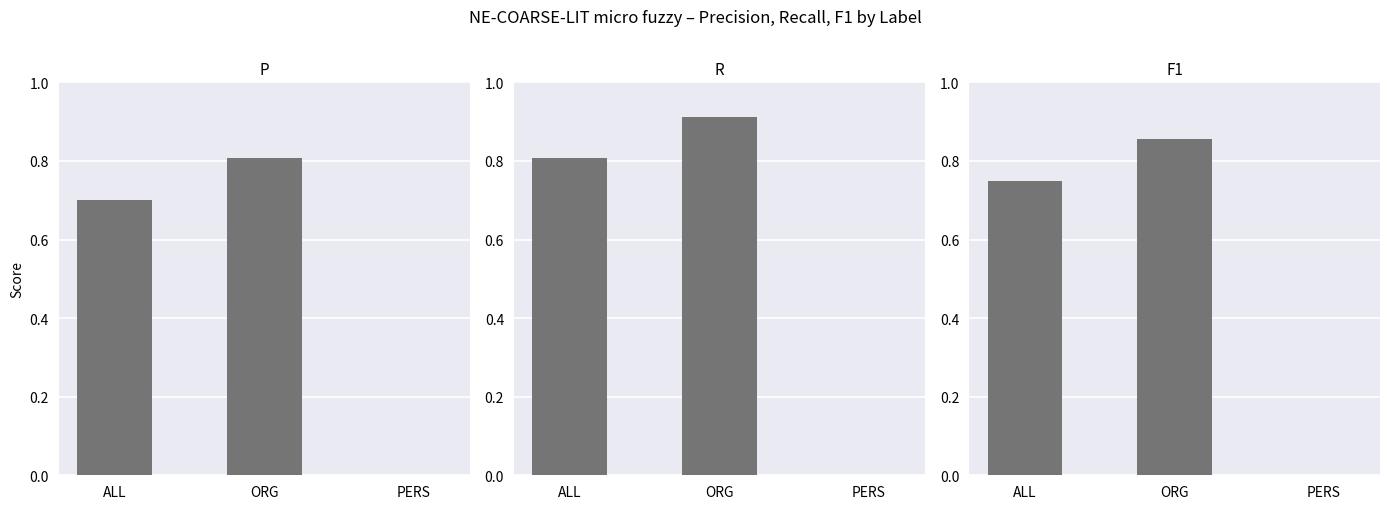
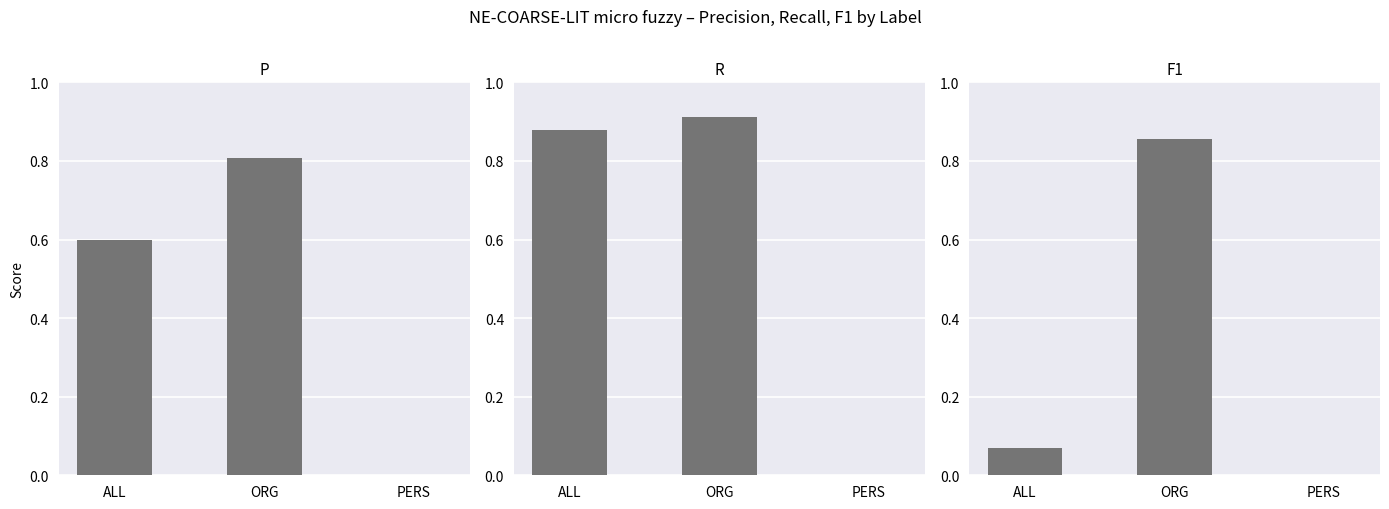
P, ALL: 0.7 -> 0.6
R, ALL: 0.81 -> 0.88
F1, ALL: 0.75 -> 0.07
